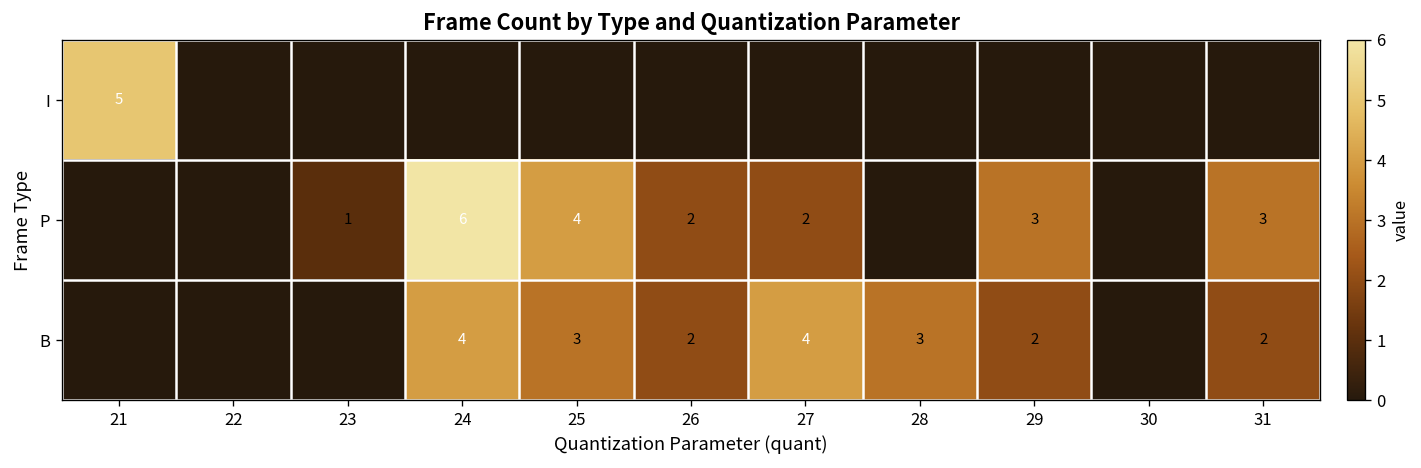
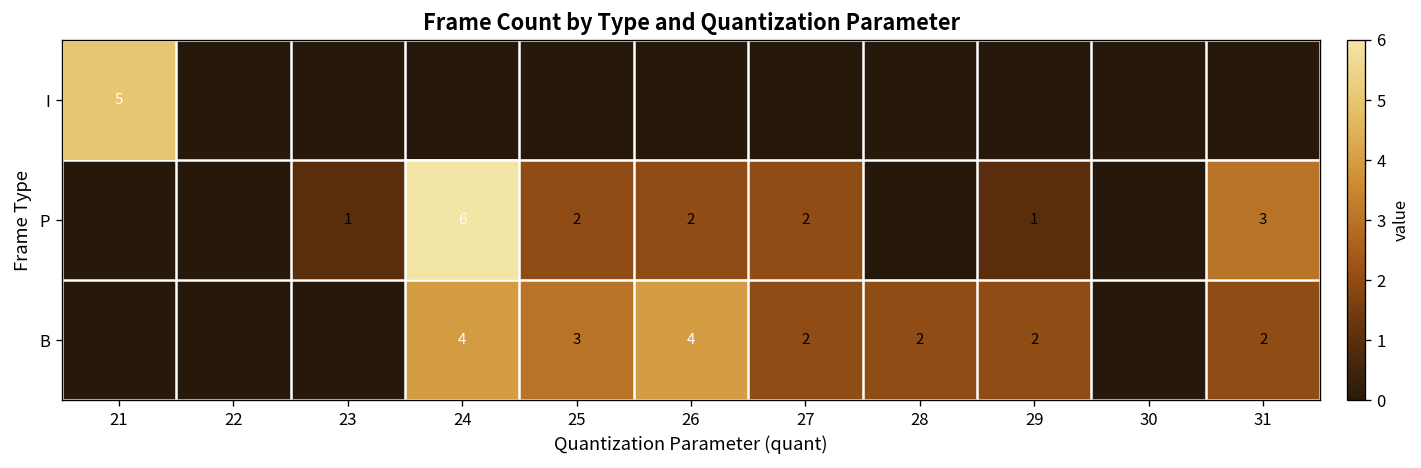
P, 25: 4 -> 2
P, 29: 3 -> 1
B, 26: 2 -> 4
B, 27: 4 -> 2
B, 28: 3 -> 2
